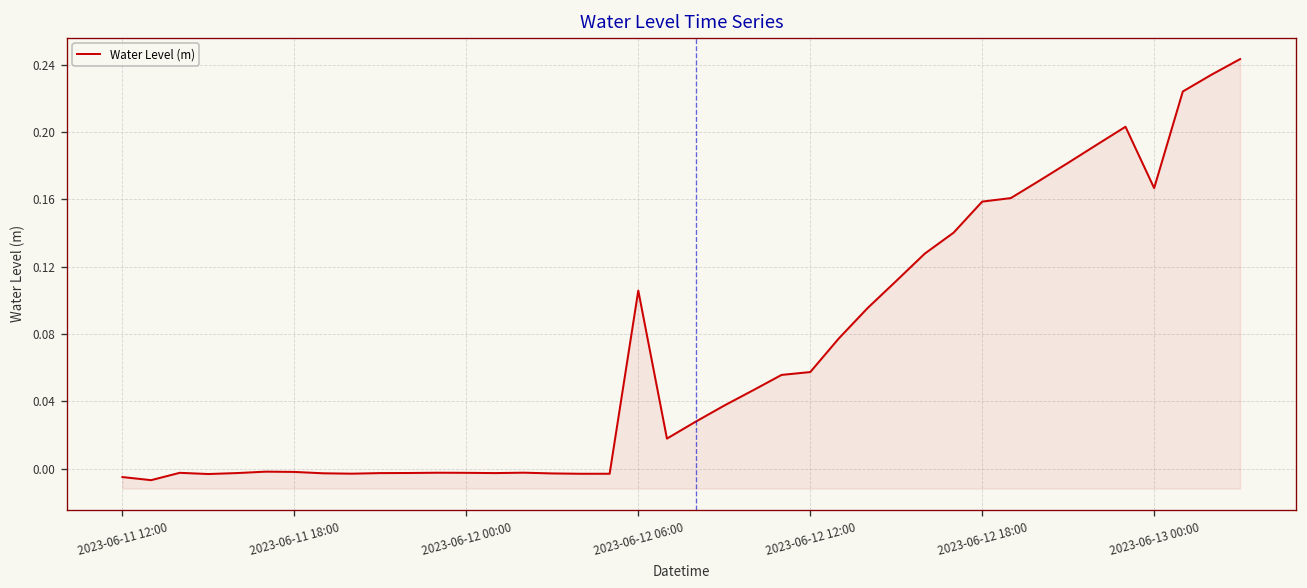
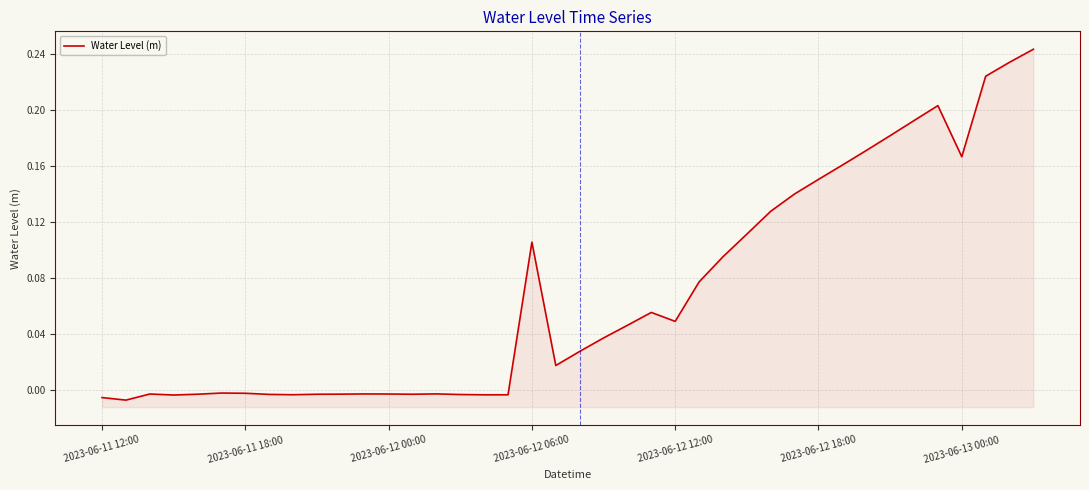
2023-06-12 12:00: 0.057 -> 0.049
2023-06-12 18:00: 0.159 -> 0.150
